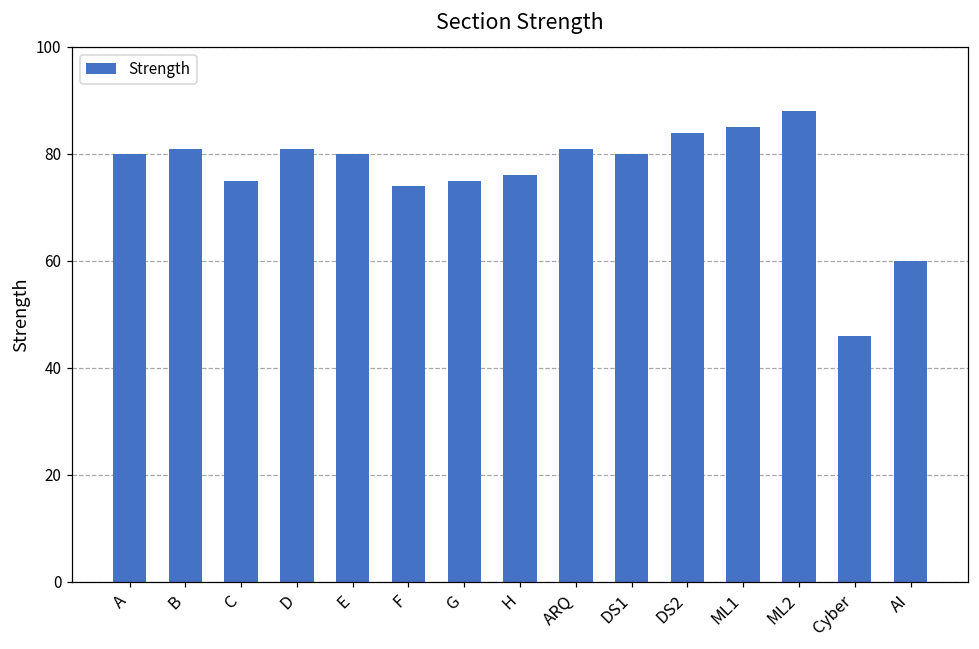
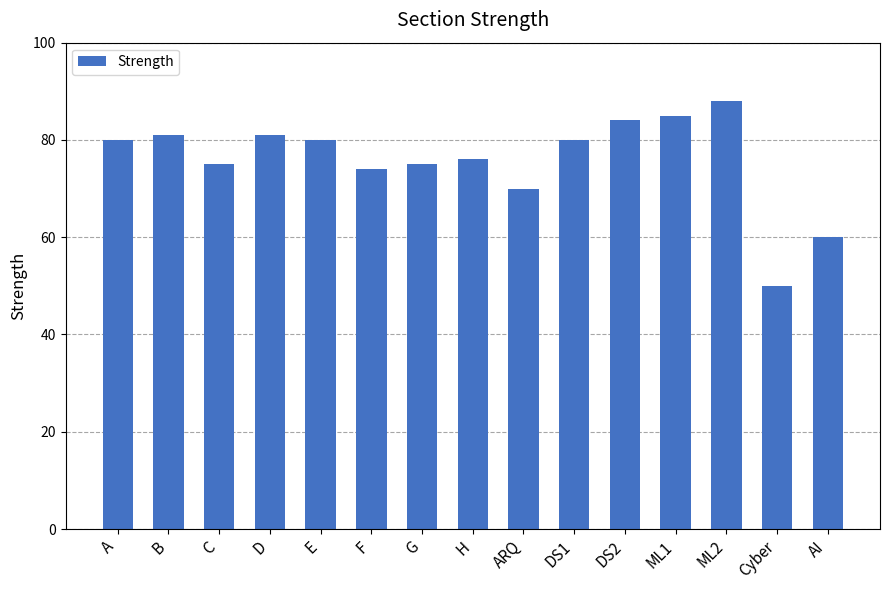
ARQ: 81 -> 70
Cyber: 46 -> 50
